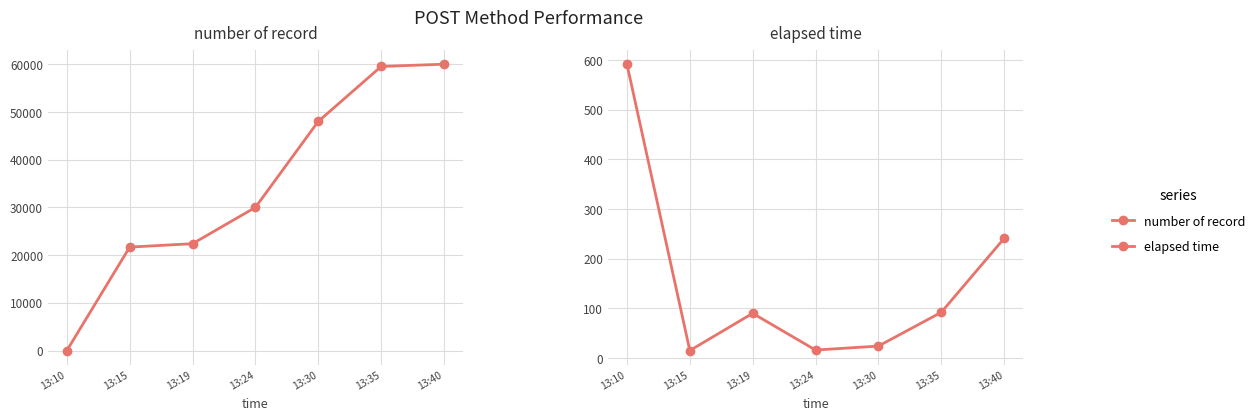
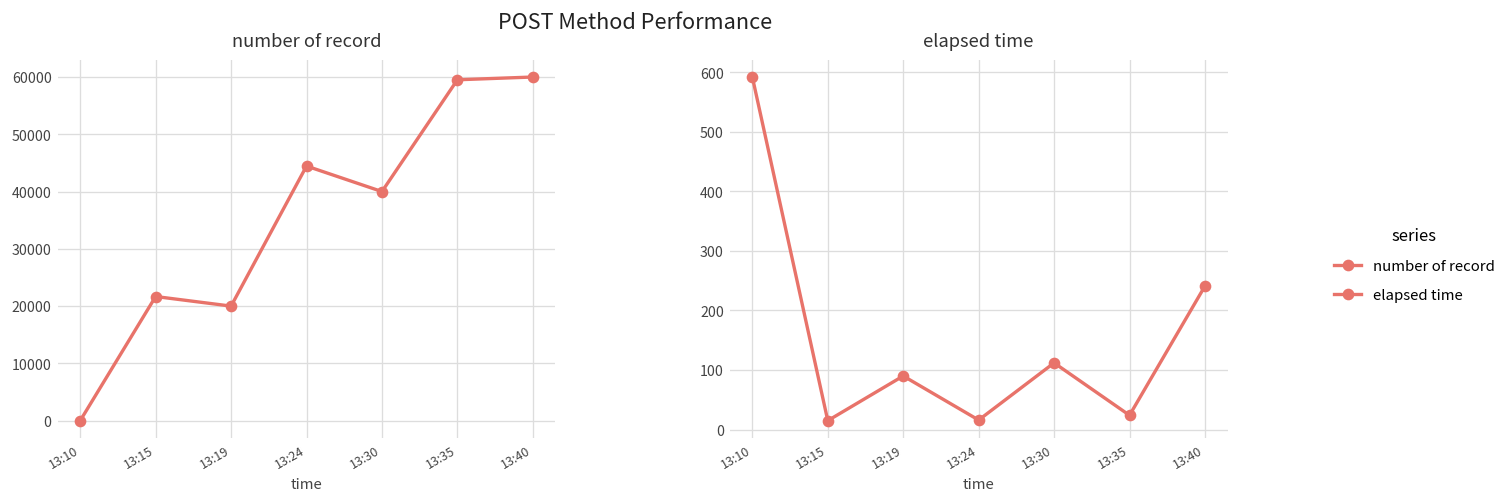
number of record, 13:19: 22000 -> 20000
number of record, 13:24: 30000 -> 44000
number of record, 13:30: 48000 -> 40000
elapsed time, 13:30: 20 -> 110
elapsed time, 13:35: 90 -> 20
